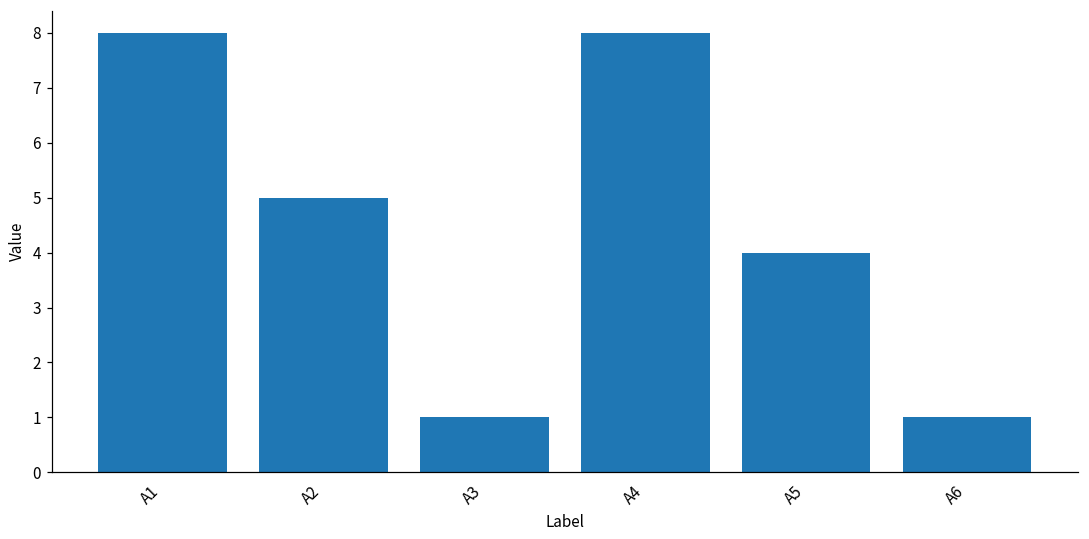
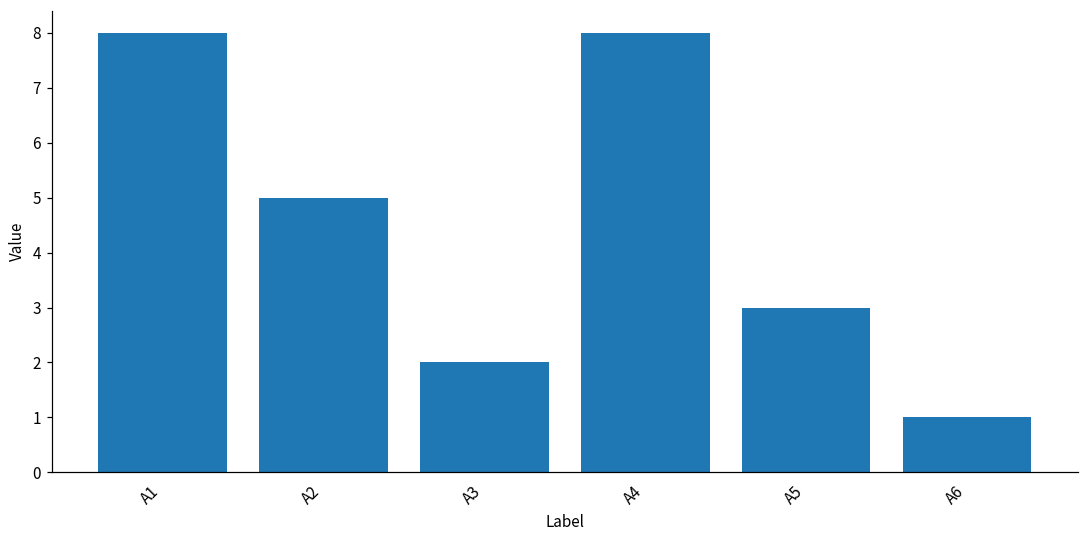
A3: 1 -> 2
A5: 4 -> 3
